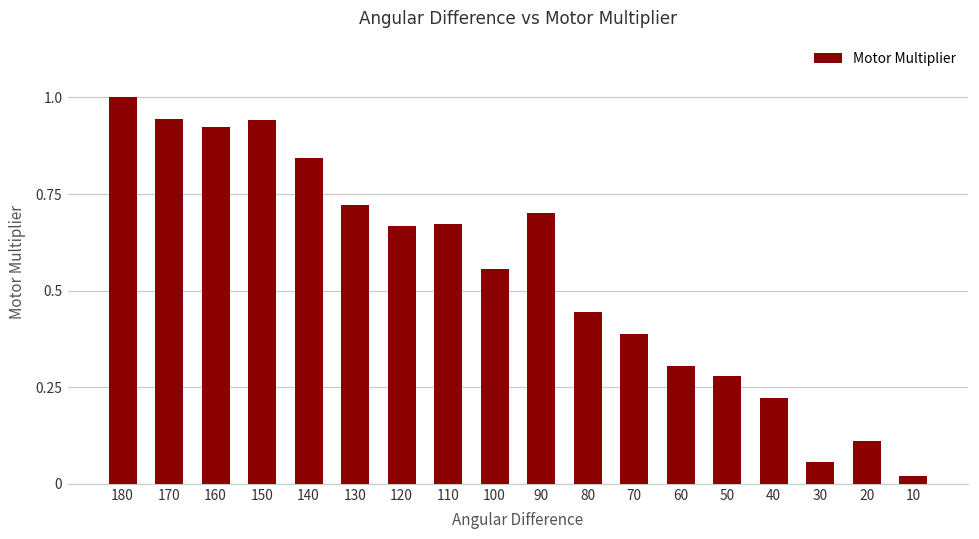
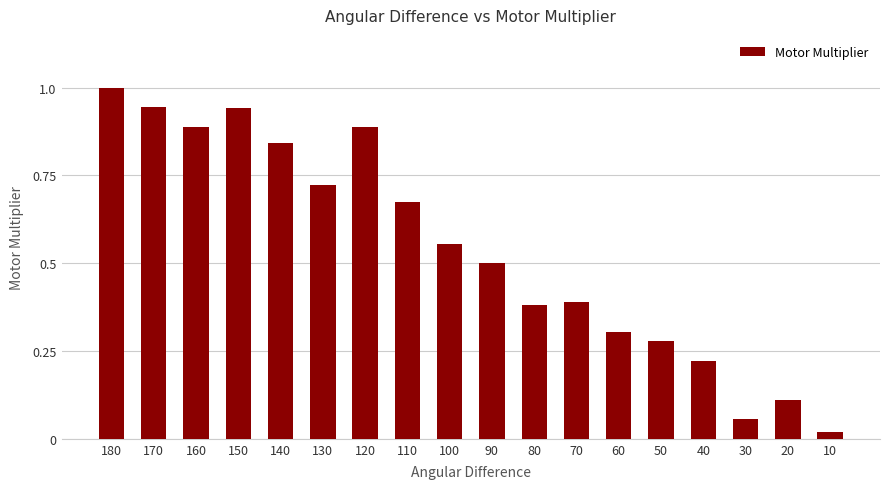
160: 0.92 -> 0.89
120: 0.67 -> 0.89
90: 0.7 -> 0.5
80: 0.44 -> 0.38
